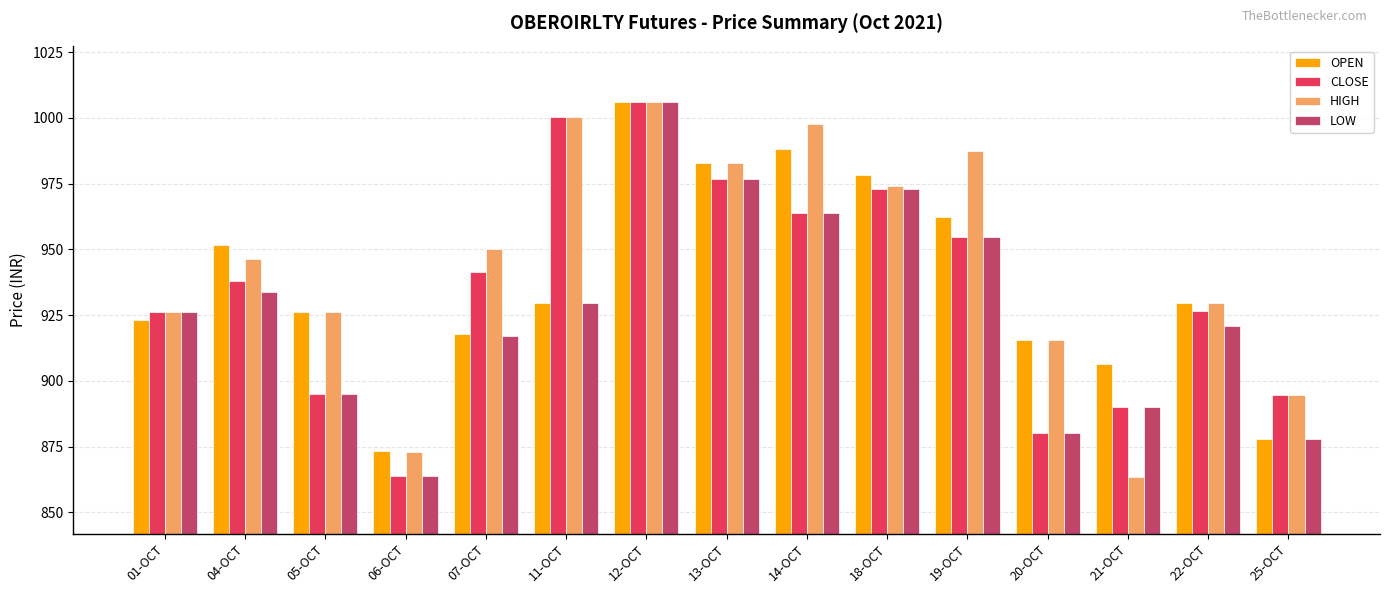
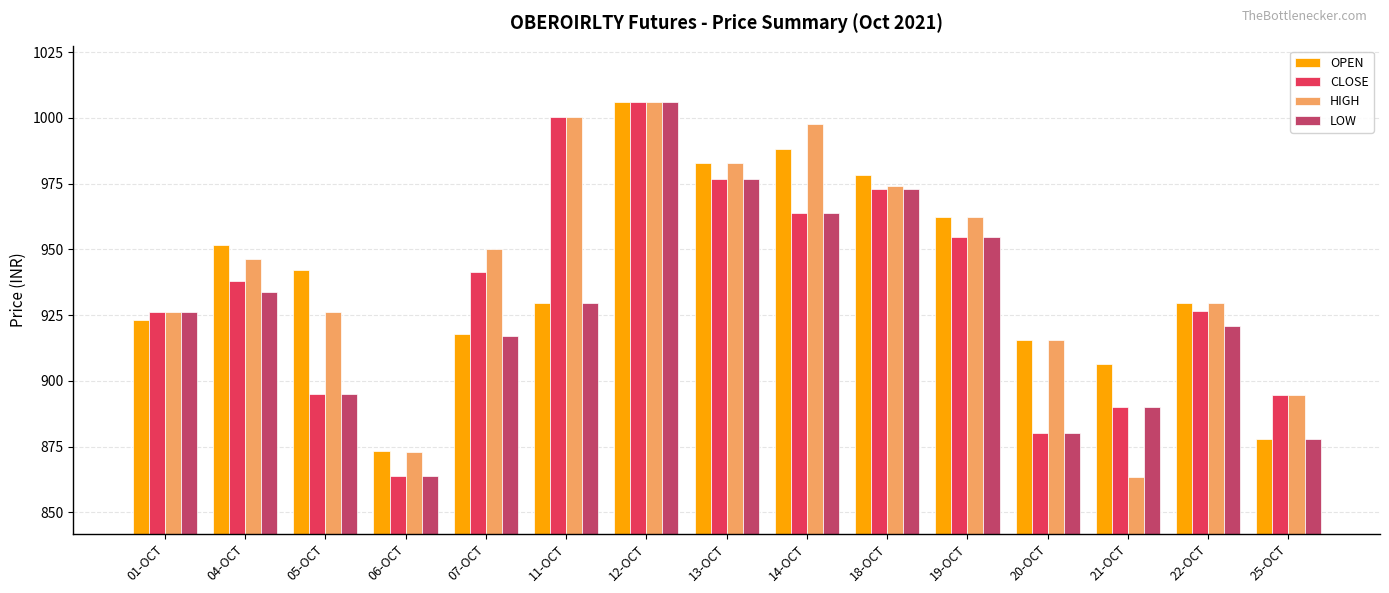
OPEN, 05-OCT: 926 -> 942
HIGH, 19-OCT: 987 -> 962
